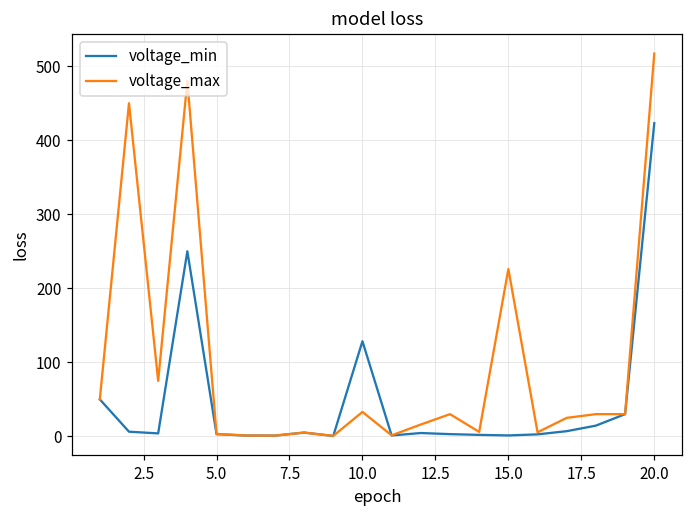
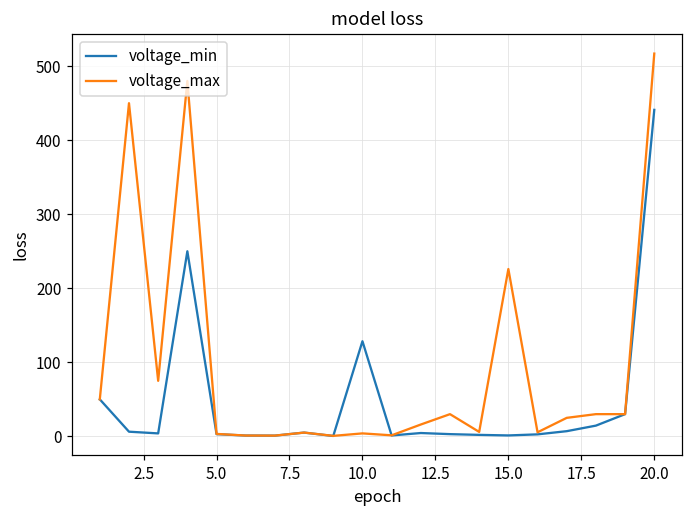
voltage_max, 10.0: 30 -> 0
voltage_min, 20.0: 420 -> 440
